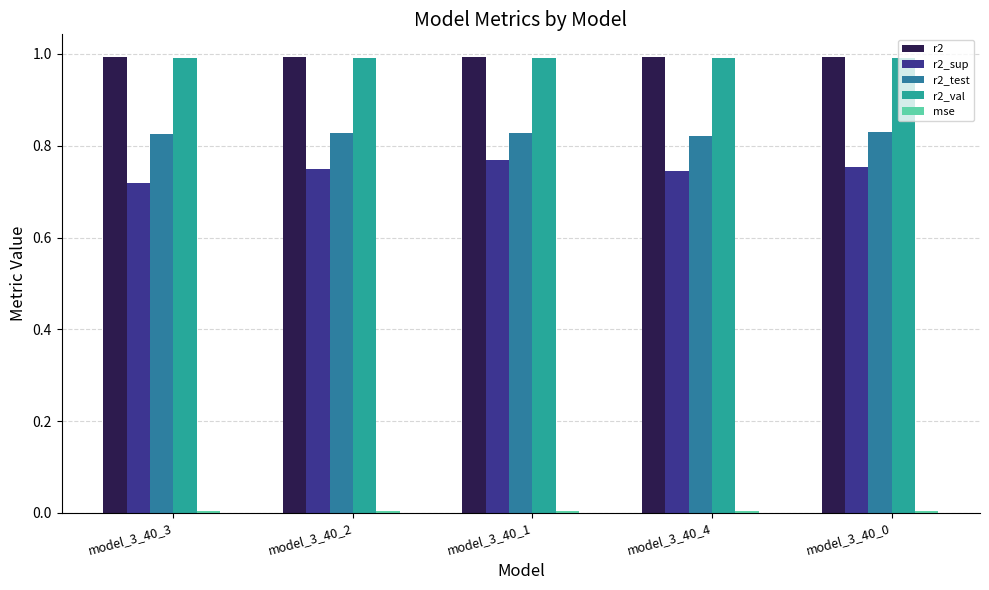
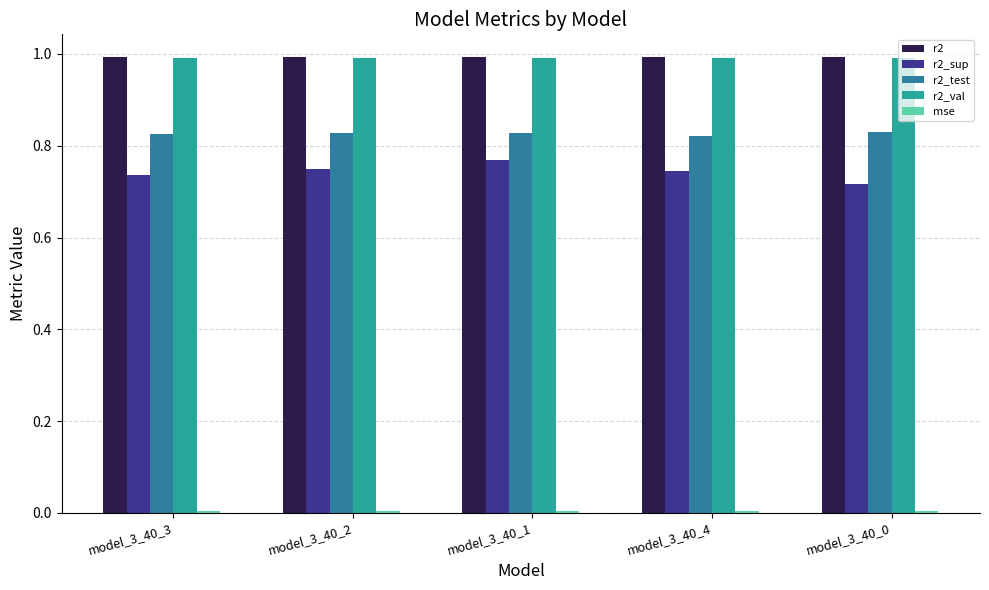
r2_sup, model_3_40_3: 0.72 -> 0.74
r2_sup, model_3_40_0: 0.75 -> 0.72
